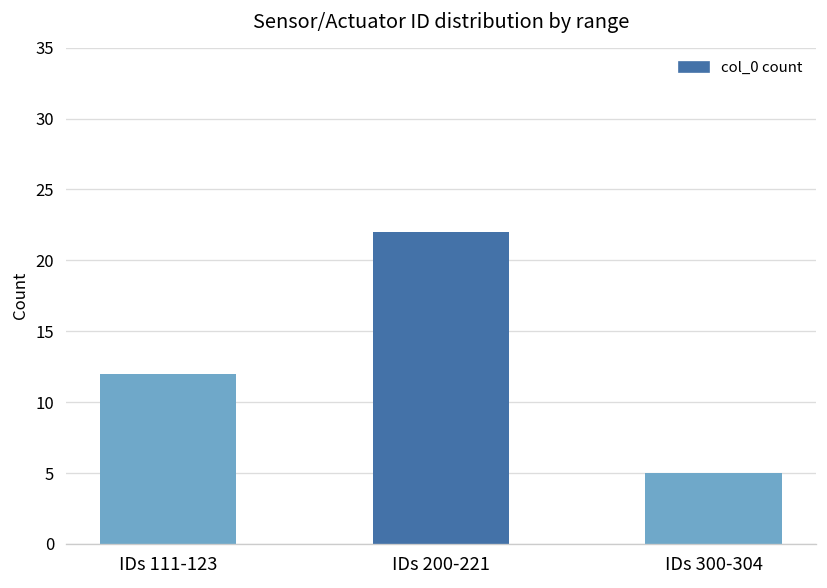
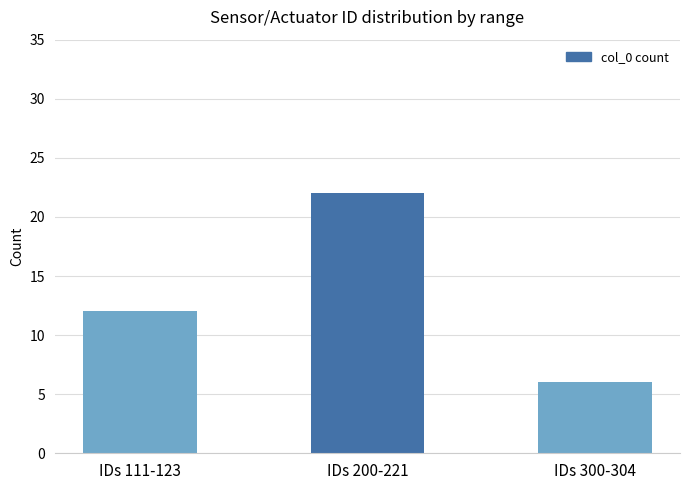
IDs 300-304: 5 -> 6
